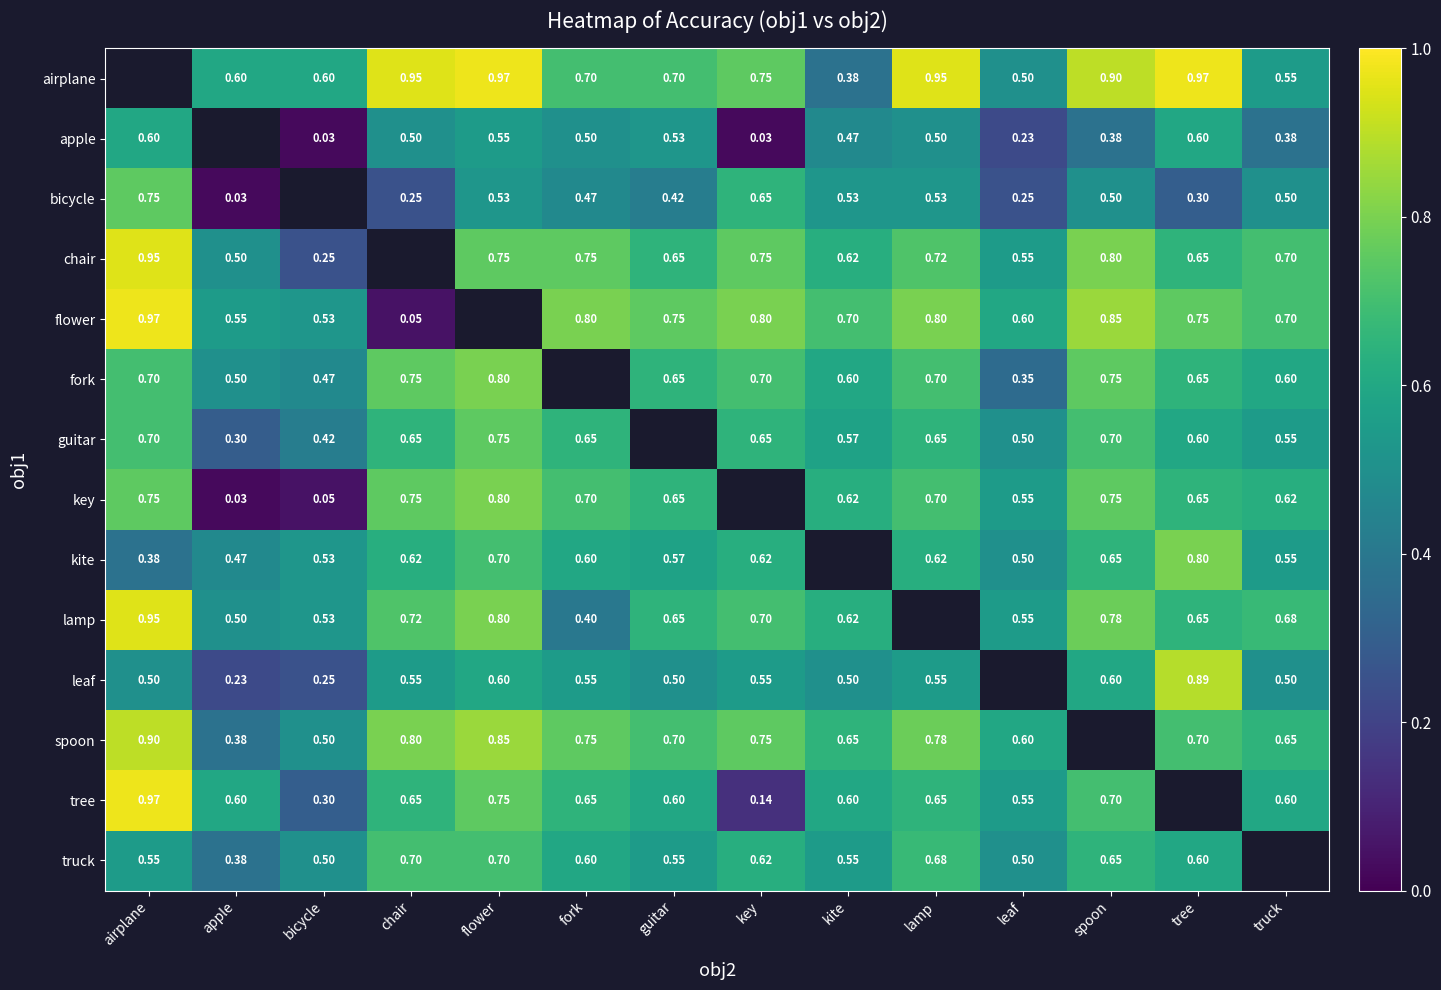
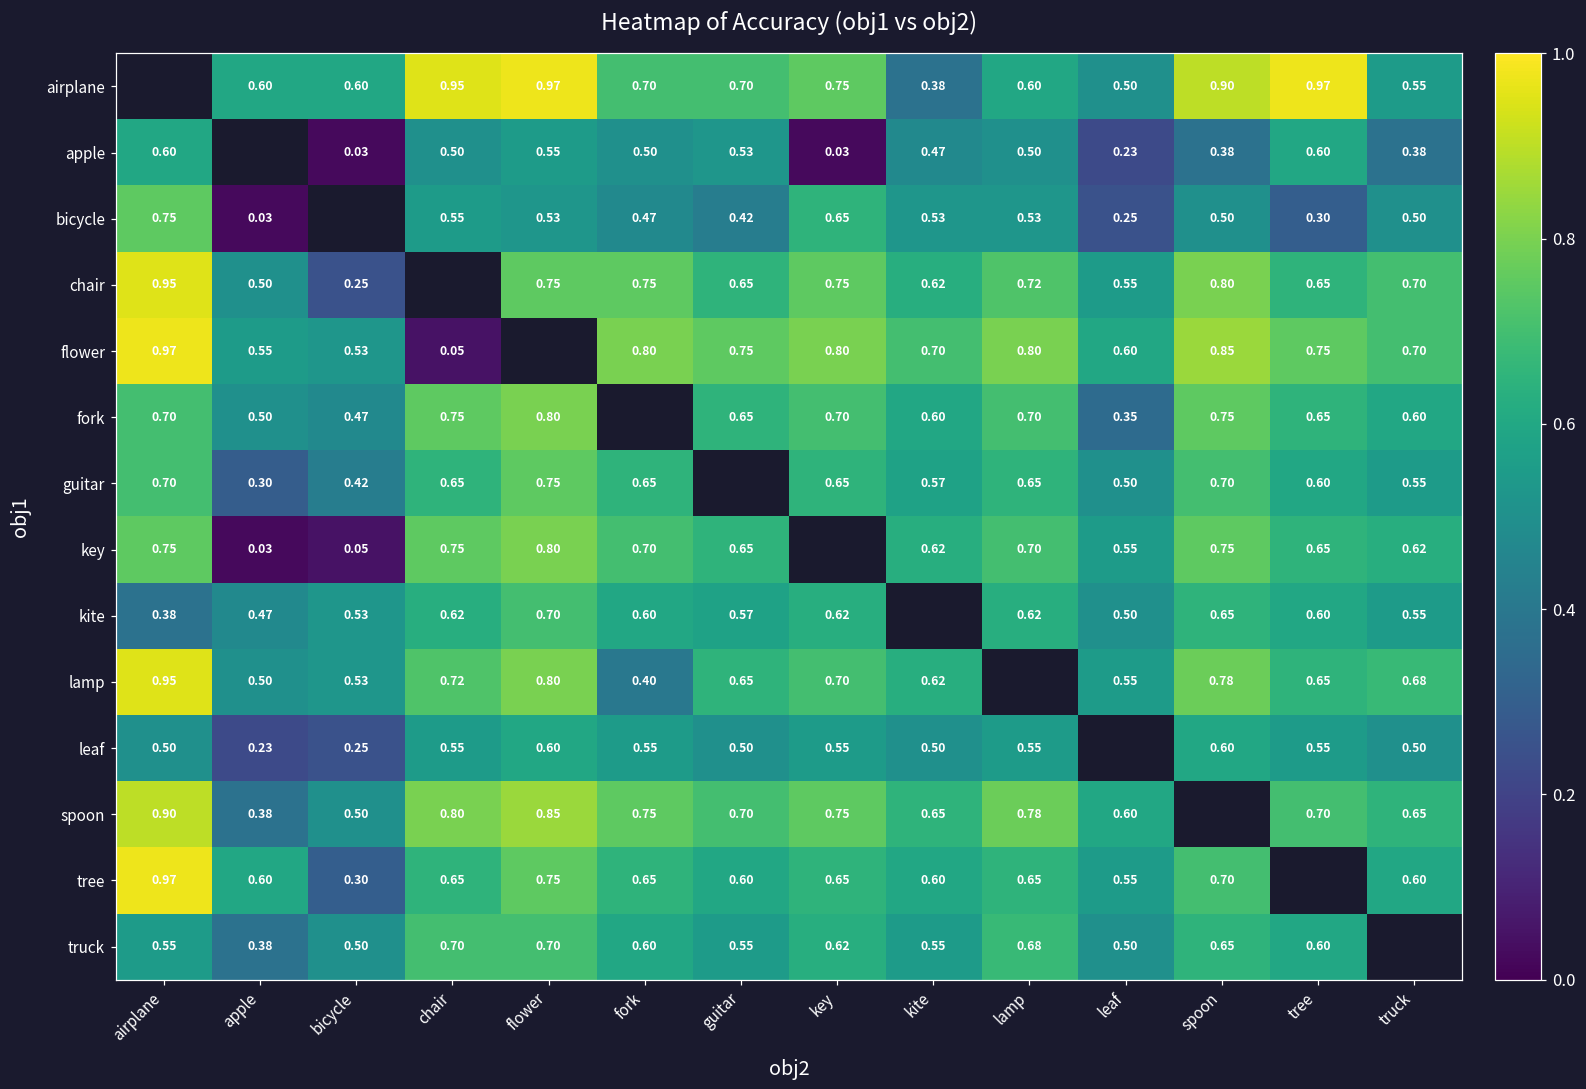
airplane, lamp: 0.95 -> 0.60
bicycle, chair: 0.25 -> 0.55
kite, tree: 0.80 -> 0.60
leaf, tree: 0.89 -> 0.55
tree, key: 0.14 -> 0.65
